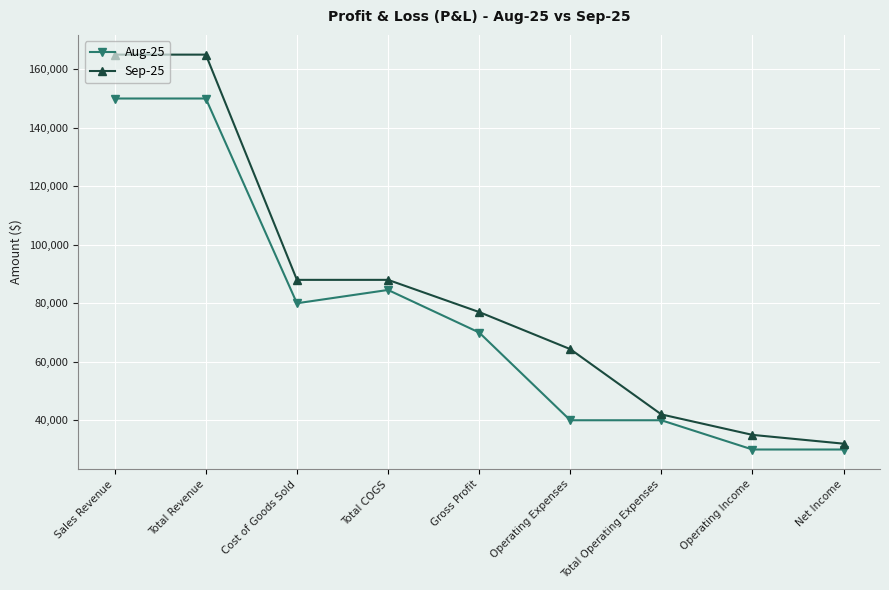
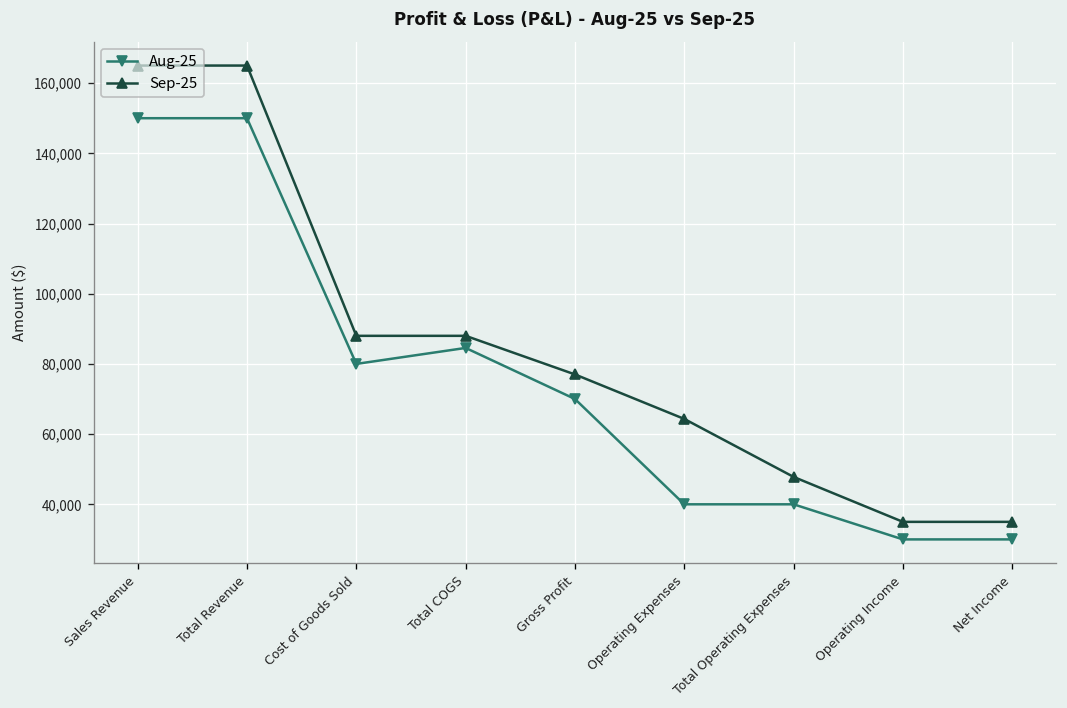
Sep-25, Total Operating Expenses: 42,000 -> 48,000
Sep-25, Net Income: 32,000 -> 35,000
